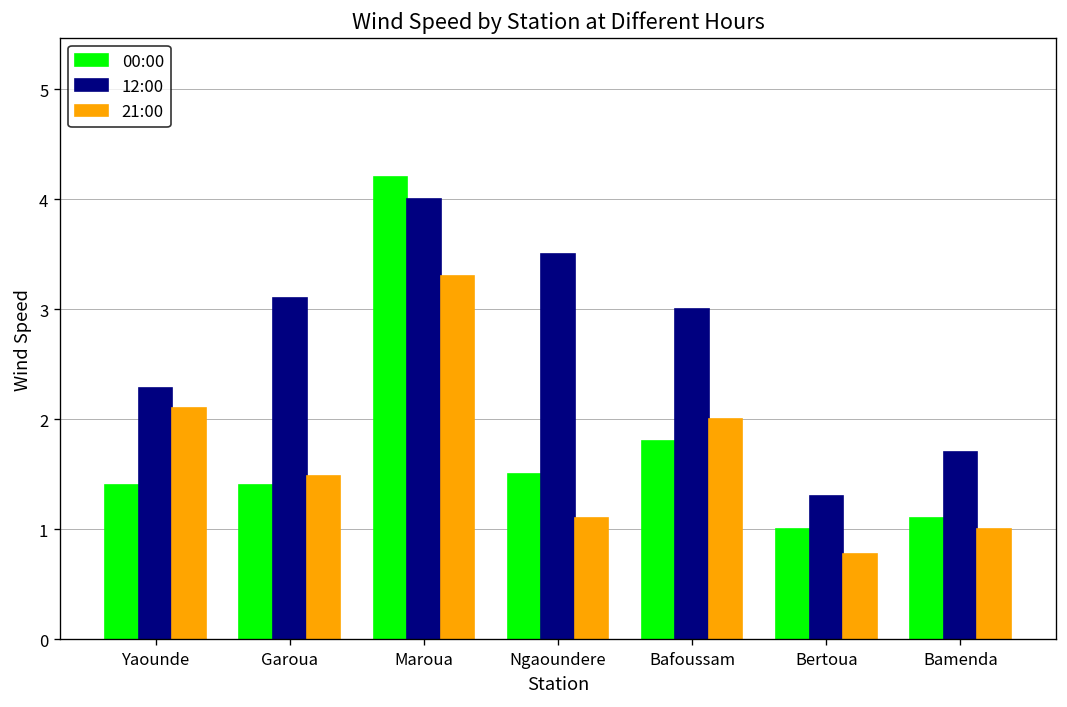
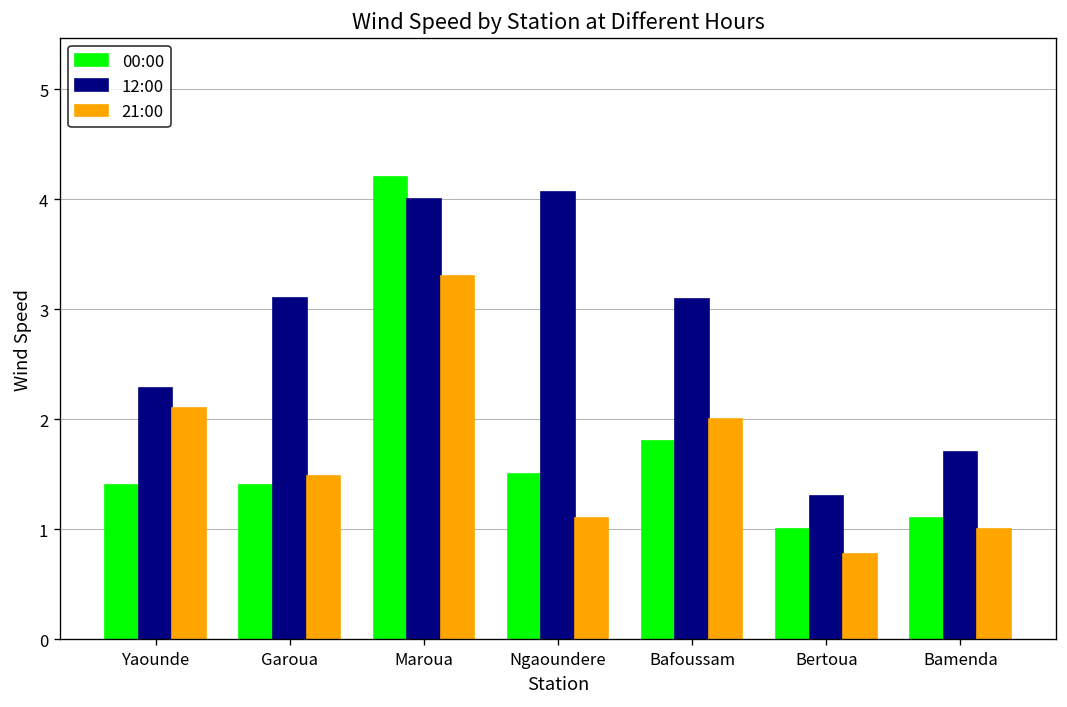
12:00, Ngaoundere: 3.5 -> 4.1
12:00, Bafoussam: 3.0 -> 3.1
